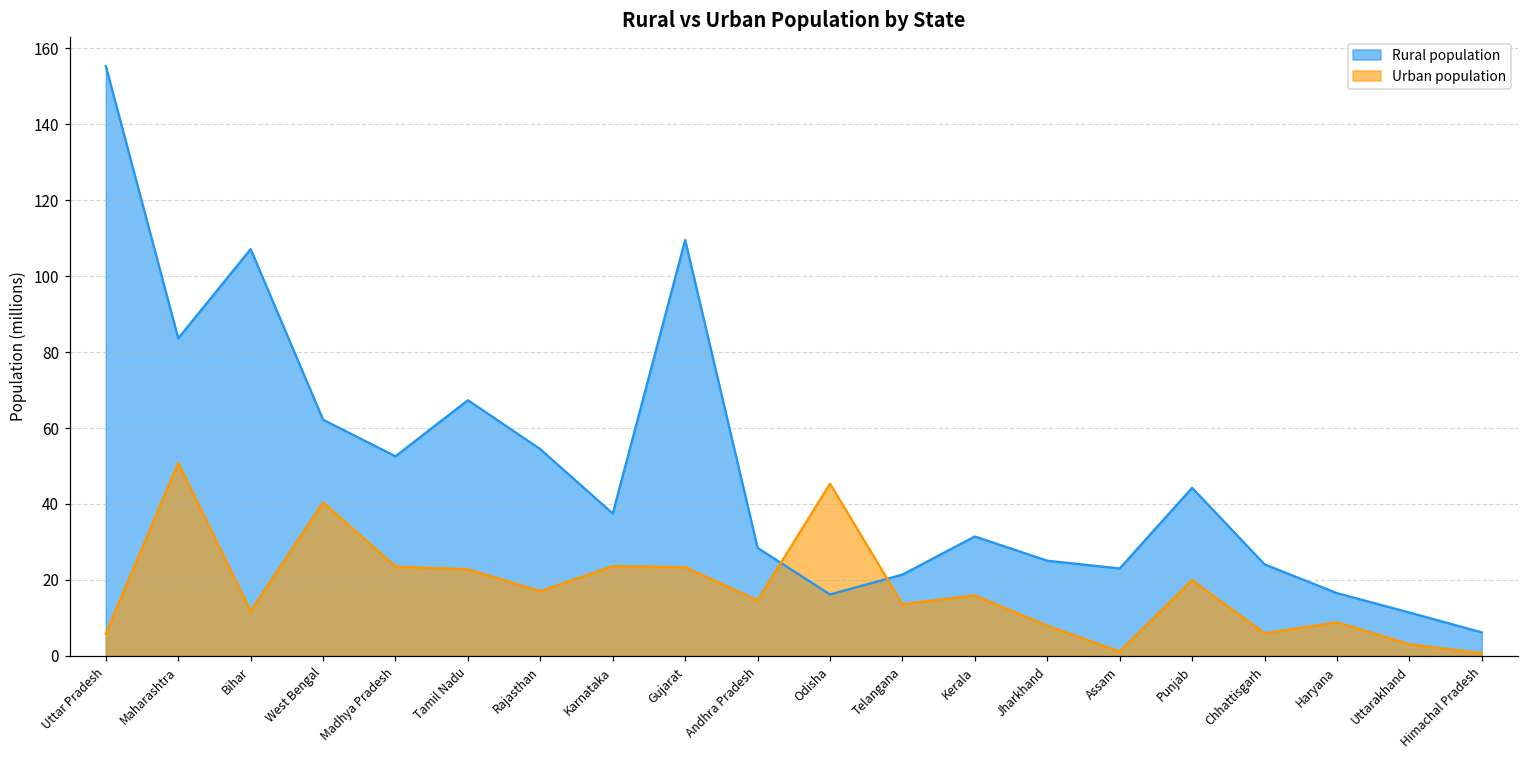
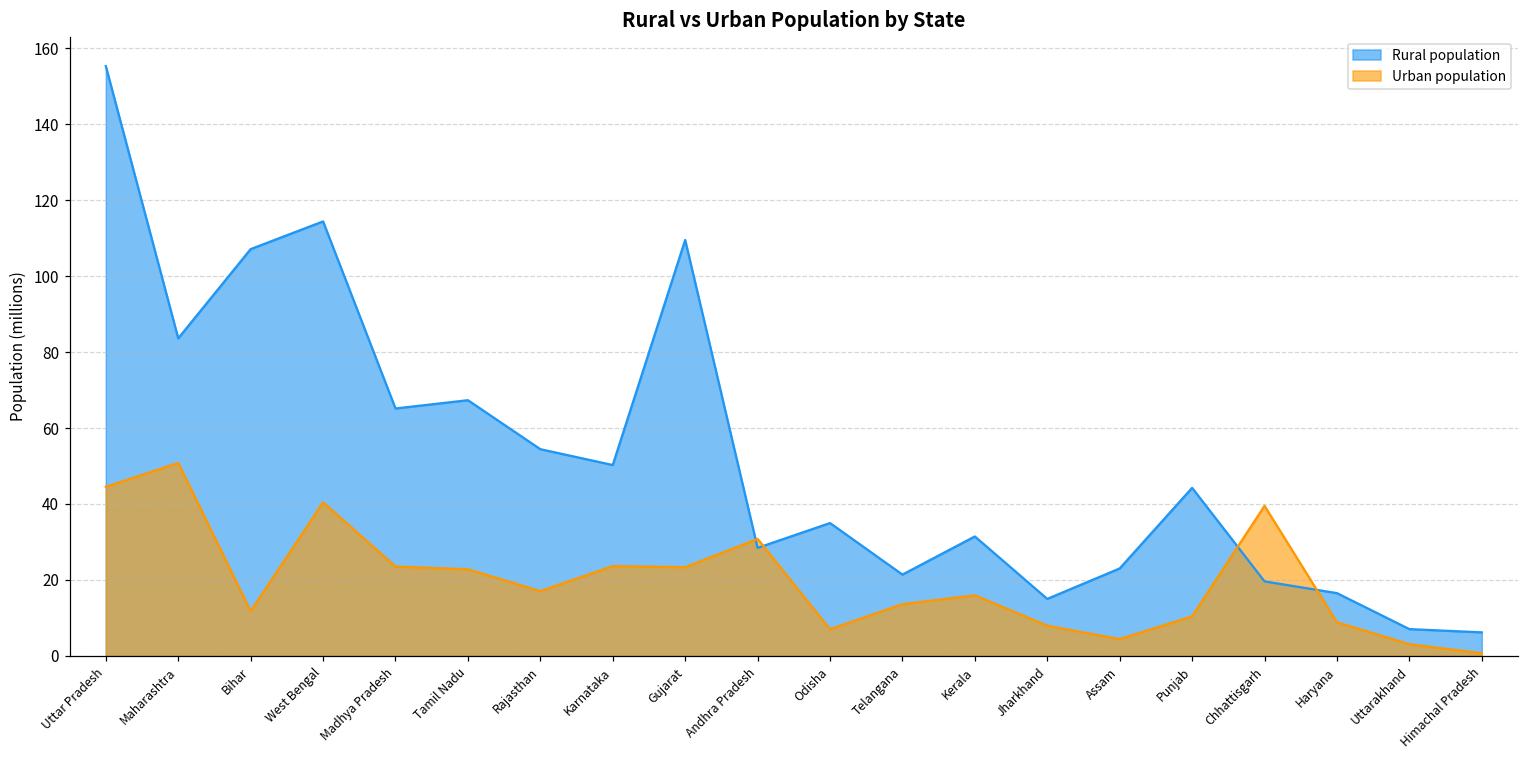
Urban population, Uttar Pradesh: 6 -> 44
Rural population, West Bengal: 62 -> 114
Rural population, Madhya Pradesh: 53 -> 65
Rural population, Karnataka: 37 -> 50
Urban population, Andhra Pradesh: 15 -> 31
Rural population, Odisha: 16 -> 35
Urban population, Odisha: 45 -> 7
Rural population, Jharkhand: 25 -> 15
Urban population, Assam: 1 -> 4
Urban population, Punjab: 20 -> 10
Rural population, Chhattisgarh: 24 -> 20
Urban population, Chhattisgarh: 6 -> 40
Rural population, Uttarakhand: 11 -> 7
